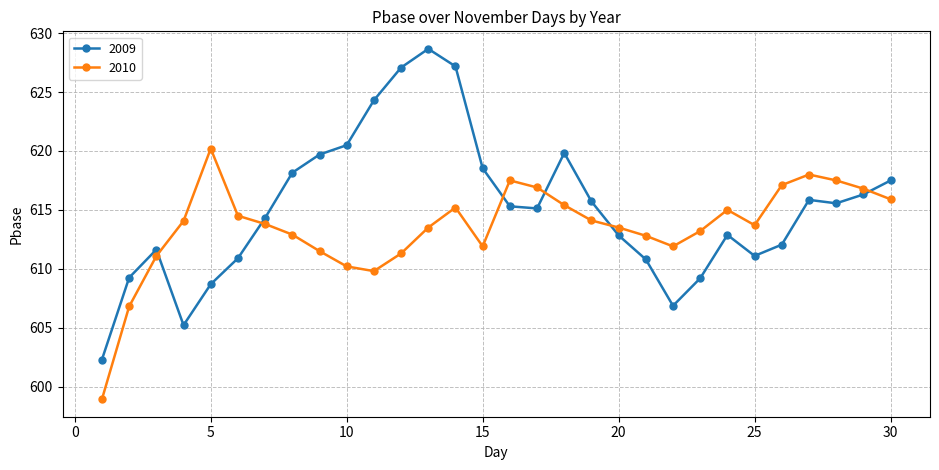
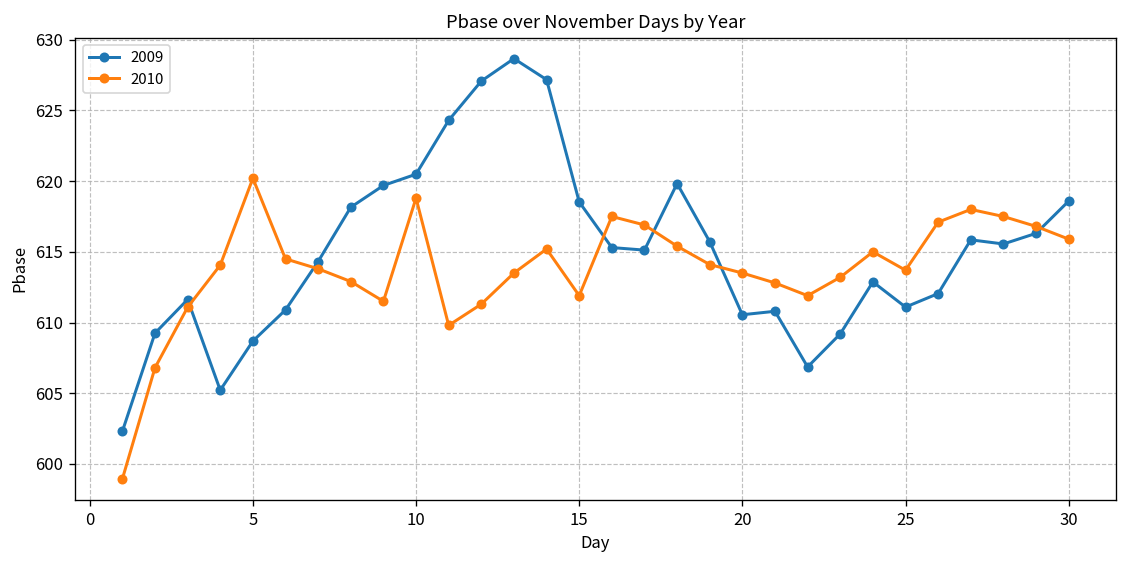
2010, 10: 610.2 -> 618.8
2009, 20: 612.8 -> 610.6
2009, 30: 617.5 -> 618.6
